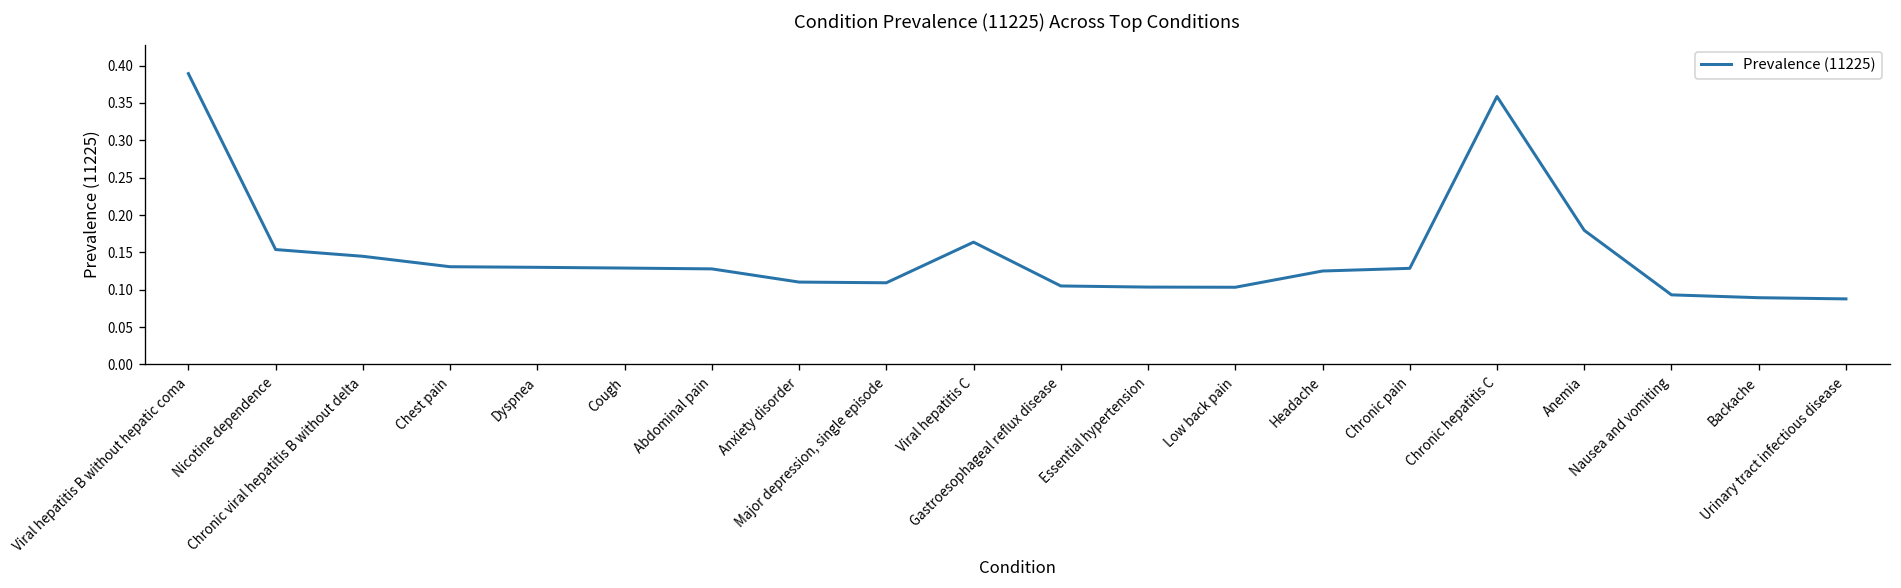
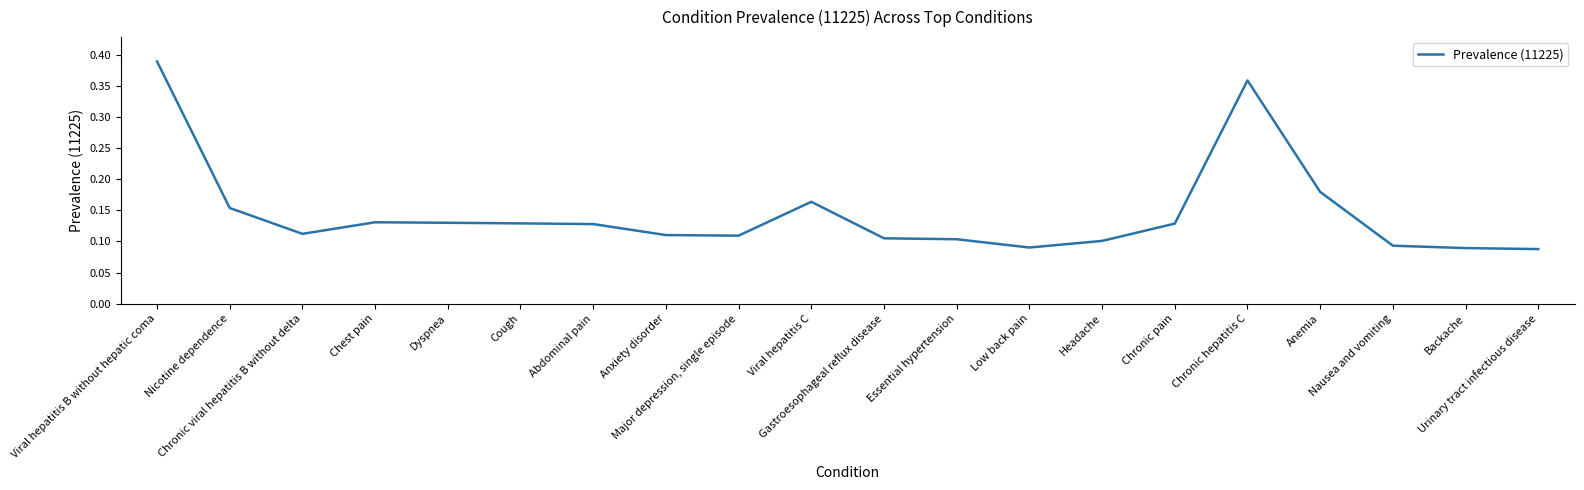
Chronic viral hepatitis B without delta: 0.14 -> 0.11
Low back pain: 0.10 -> 0.09
Headache: 0.13 -> 0.10
